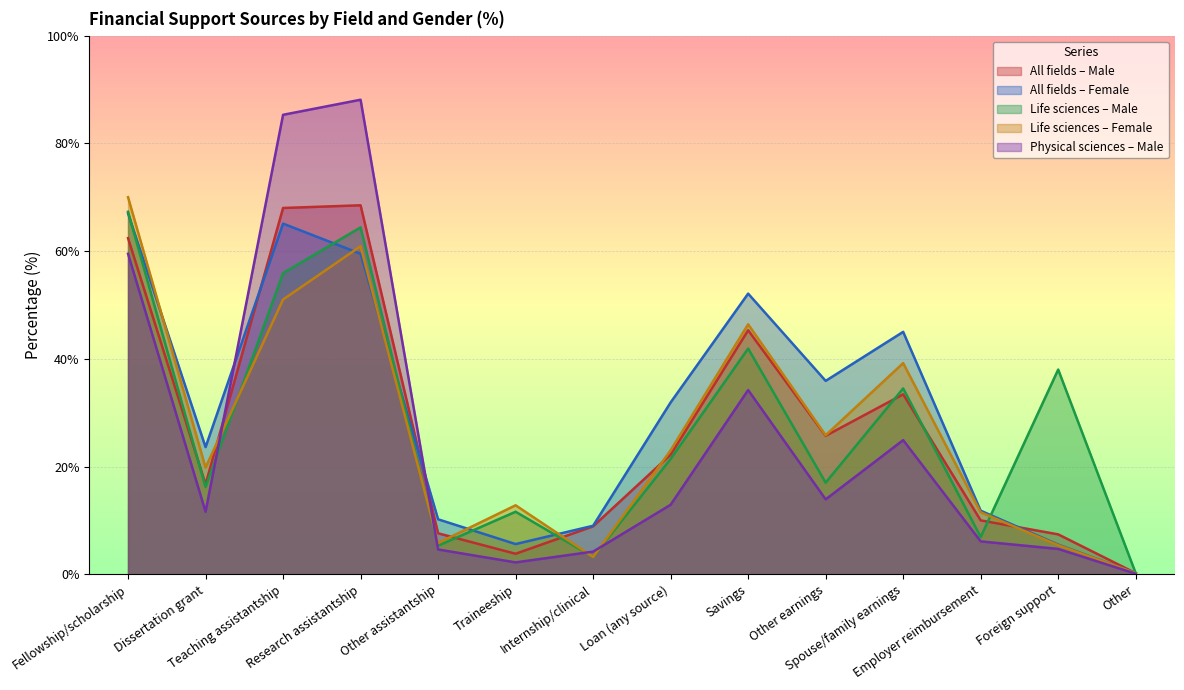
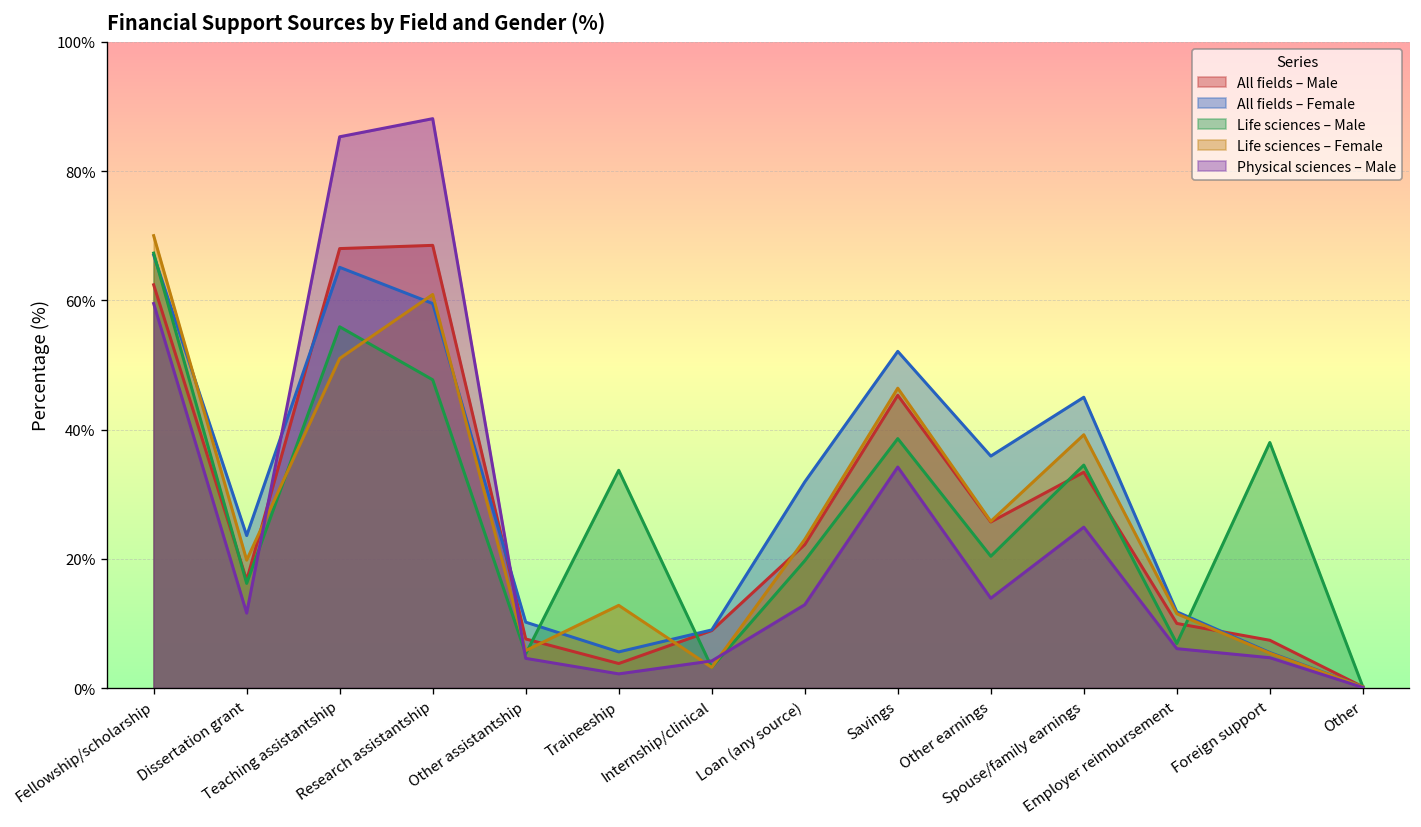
Life sciences – Male, Research assistantship: 64% -> 48%
Life sciences – Male, Traineeship: 12% -> 34%
Life sciences – Male, Loan (any source): 21% -> 20%
Life sciences – Male, Savings: 42% -> 39%
Life sciences – Male, Other earnings: 17% -> 20%
